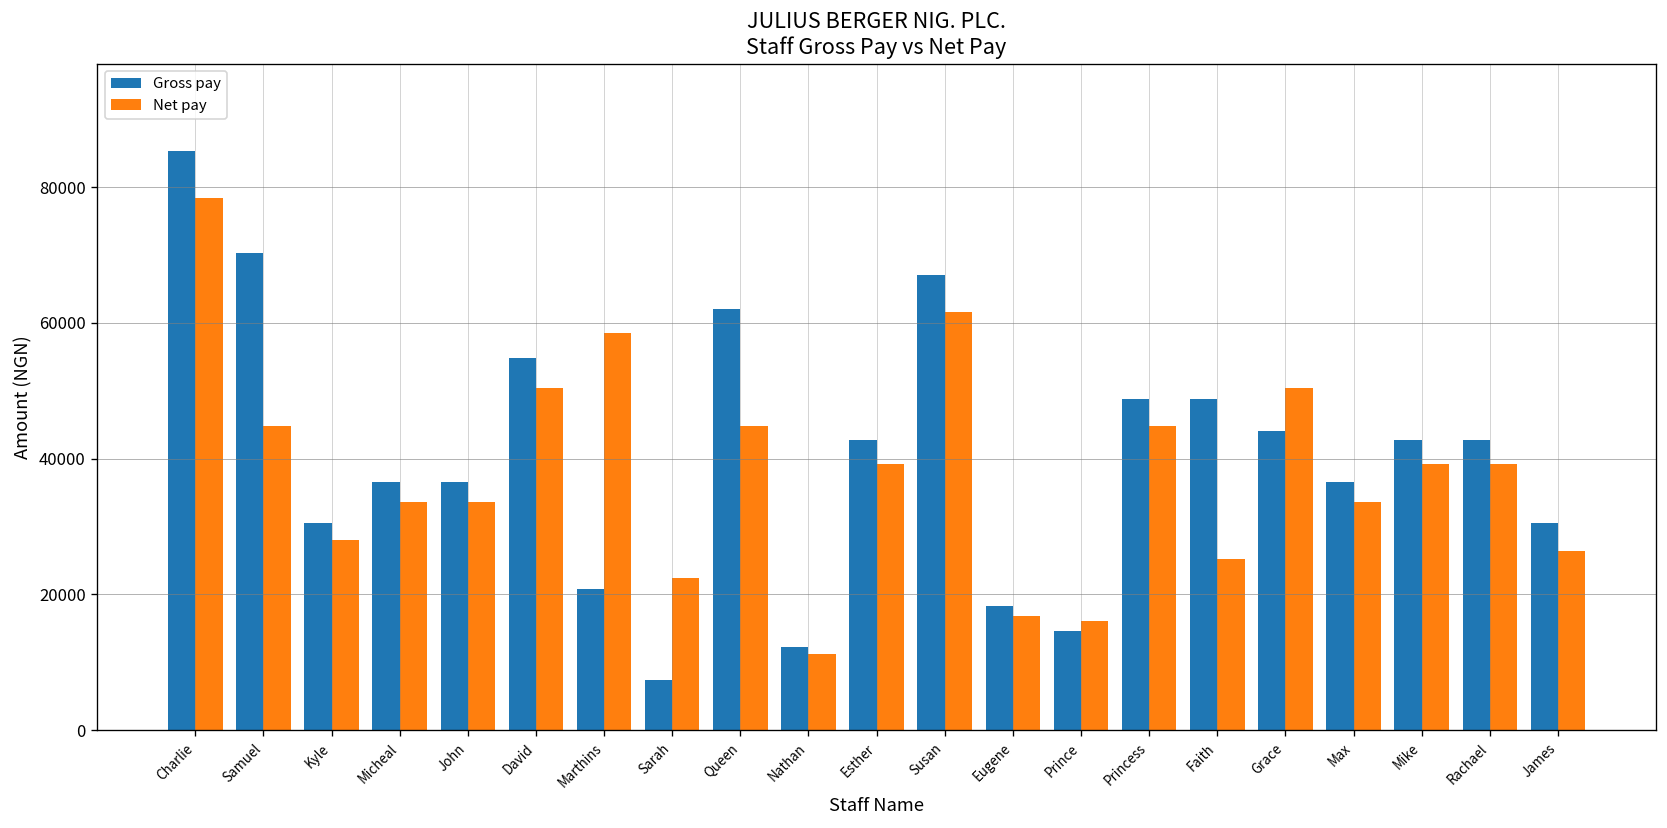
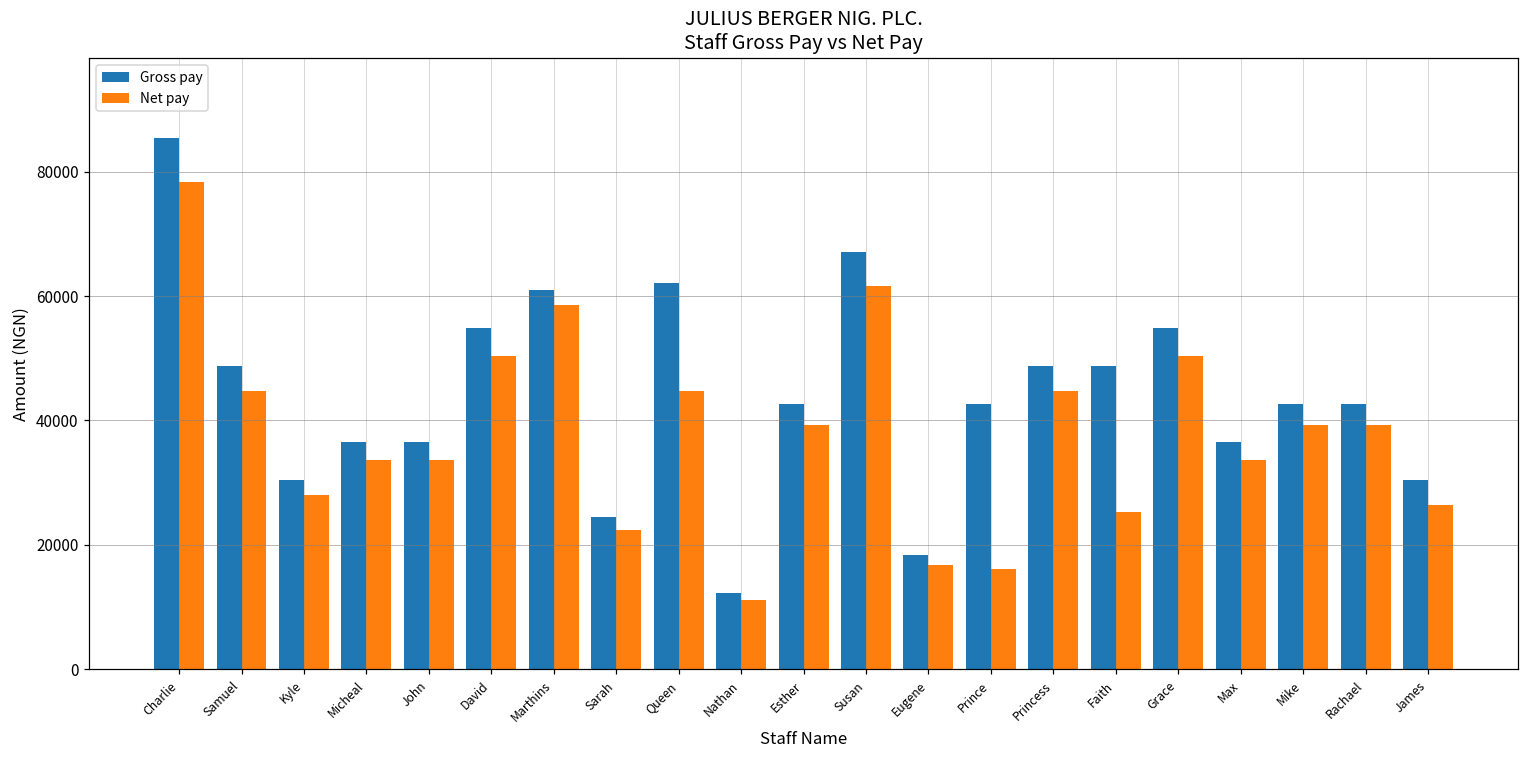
Gross pay, Samuel: 70000 -> 49000
Gross pay, Marthins: 21000 -> 61000
Gross pay, Sarah: 7000 -> 24000
Gross pay, Prince: 15000 -> 43000
Gross pay, Grace: 44000 -> 55000
